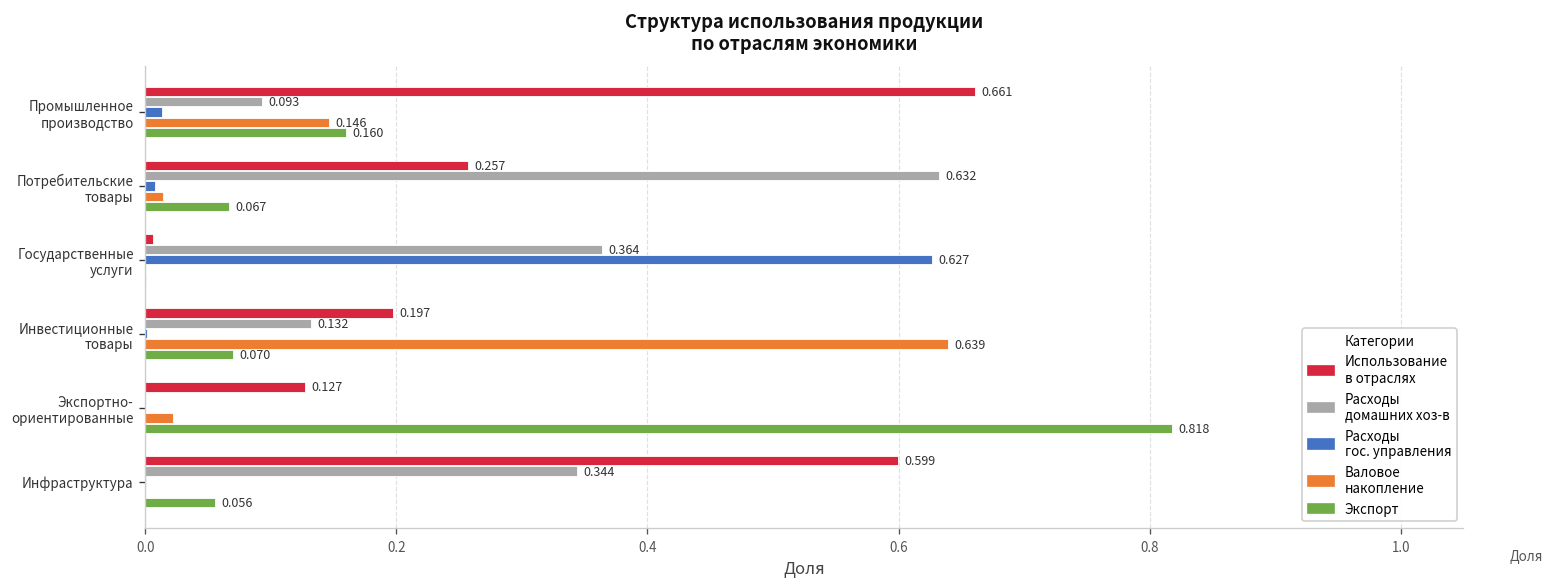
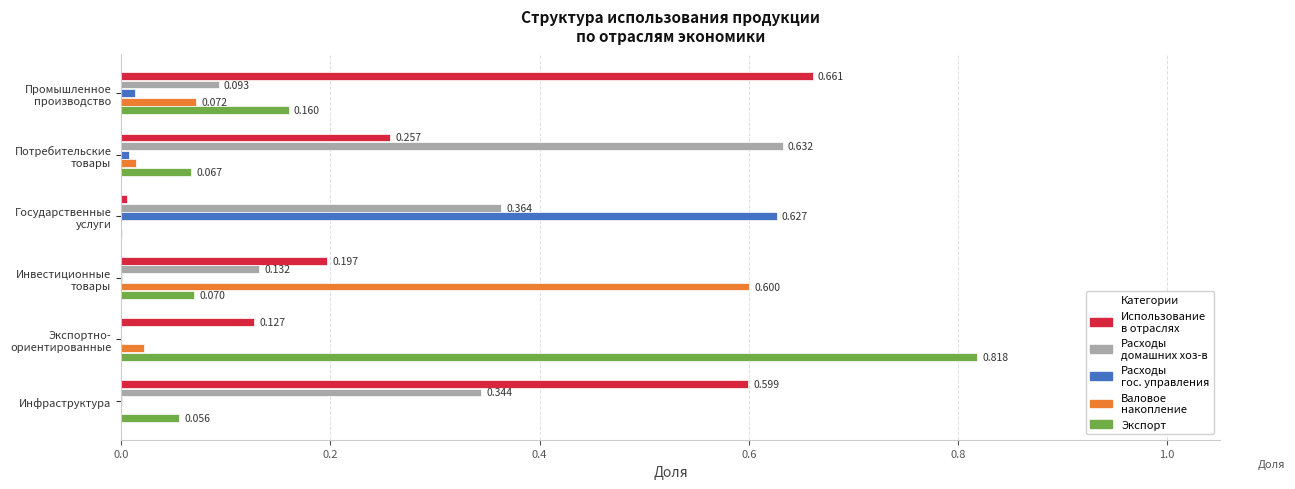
Валовое накопление, Промышленное производство: 0.146 -> 0.072
Валовое накопление, Инвестиционные товары: 0.639 -> 0.600
